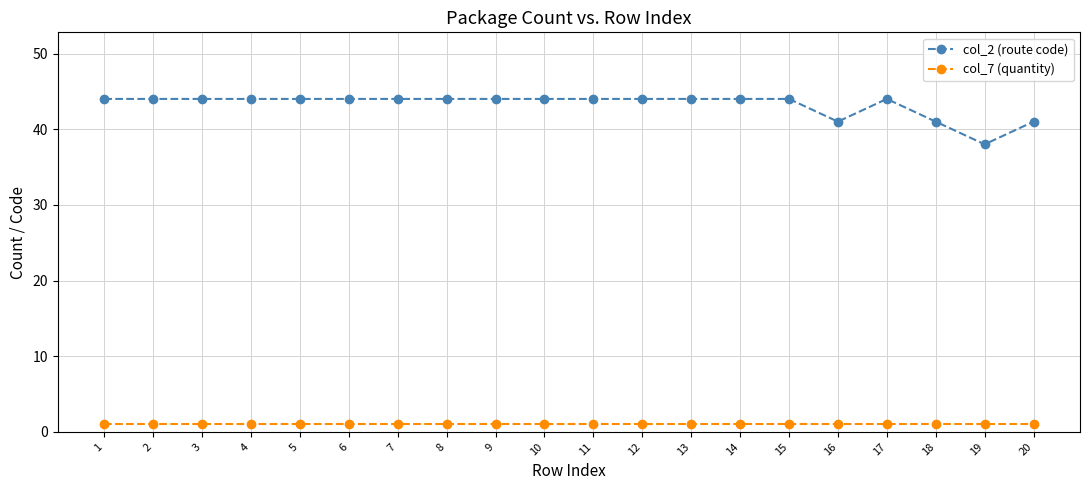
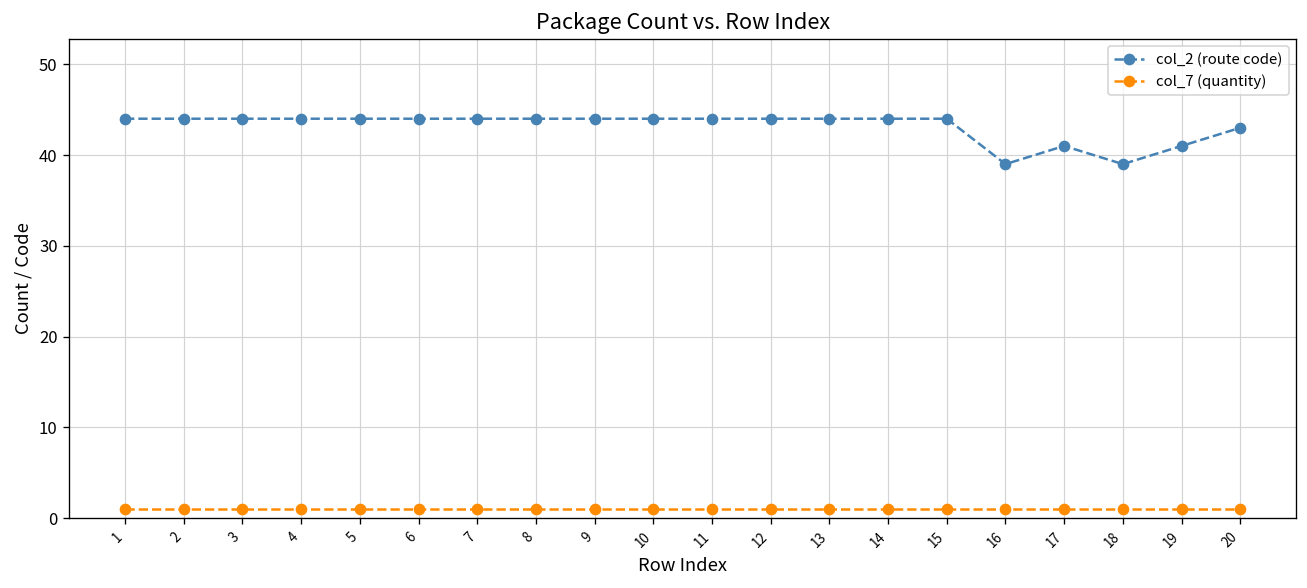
col_2 (route code), 16: 41 -> 39
col_2 (route code), 17: 44 -> 41
col_2 (route code), 18: 41 -> 39
col_2 (route code), 19: 38 -> 41
col_2 (route code), 20: 41 -> 43
